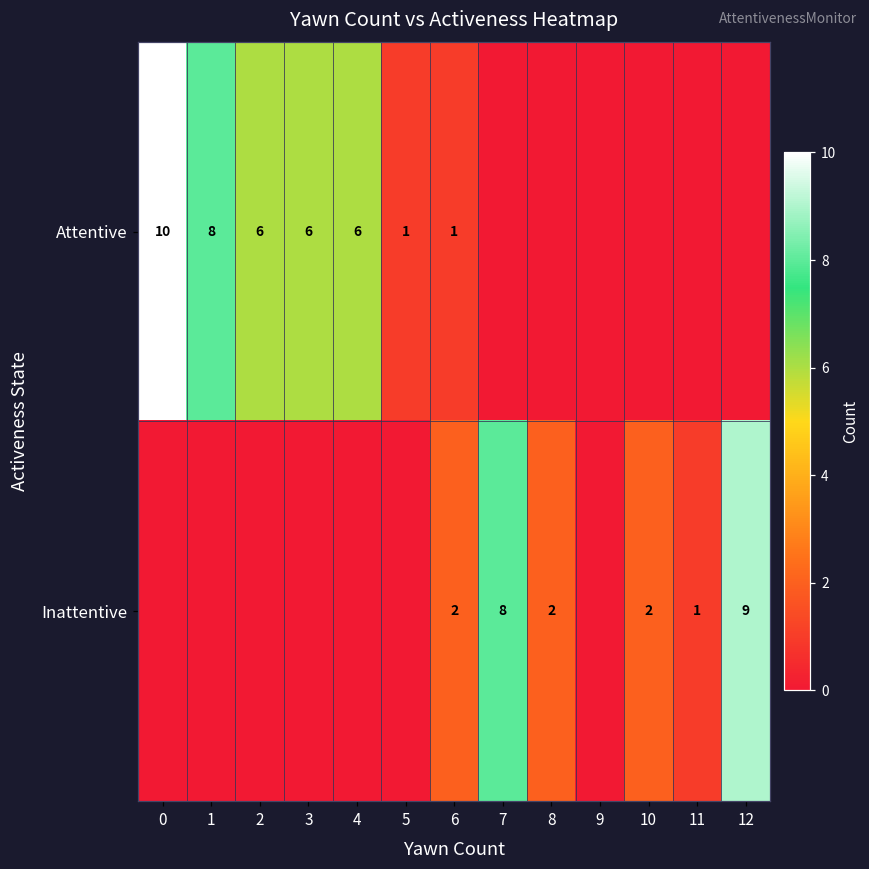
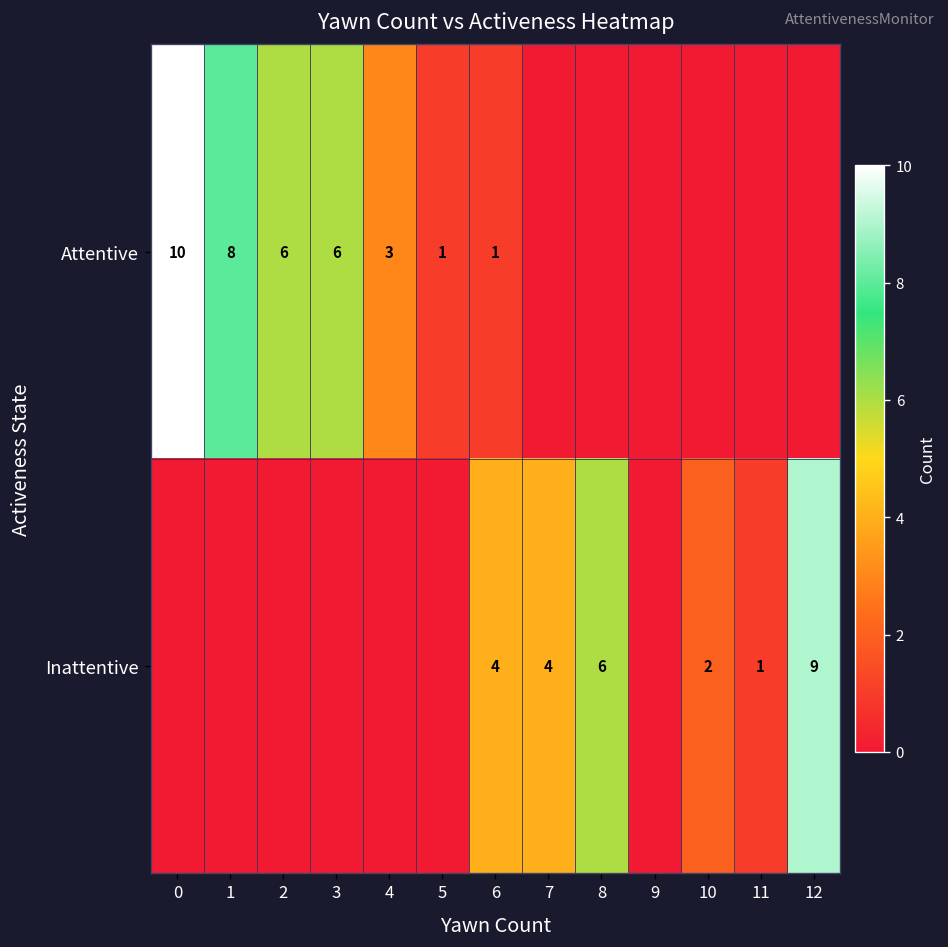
Attentive, 4: 6 -> 3
Inattentive, 6: 2 -> 4
Inattentive, 7: 8 -> 4
Inattentive, 8: 2 -> 6
